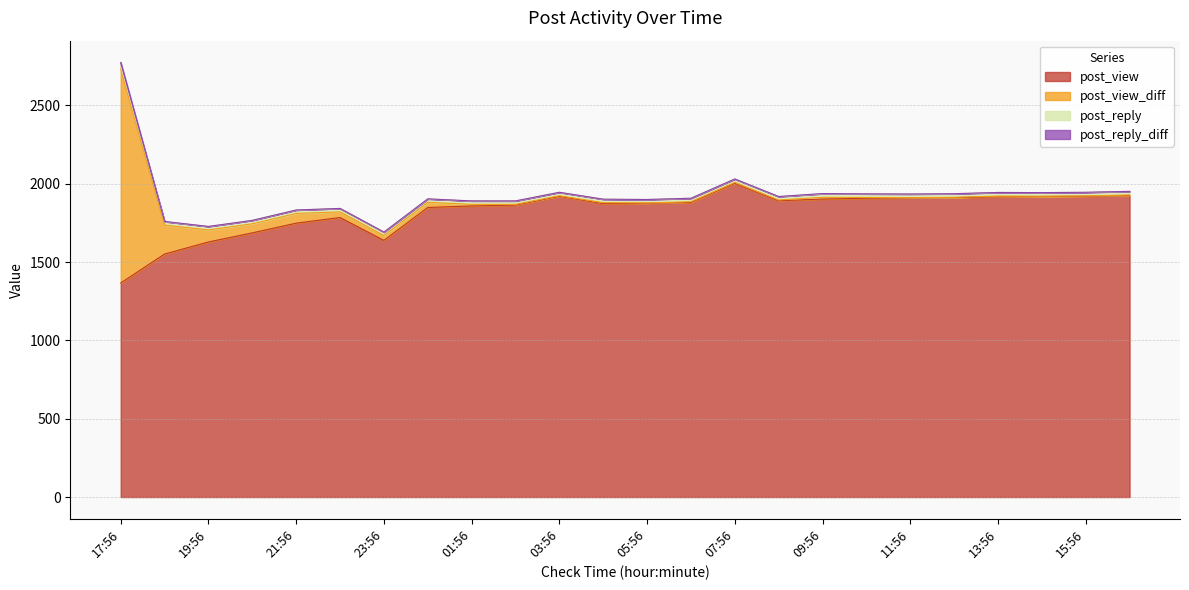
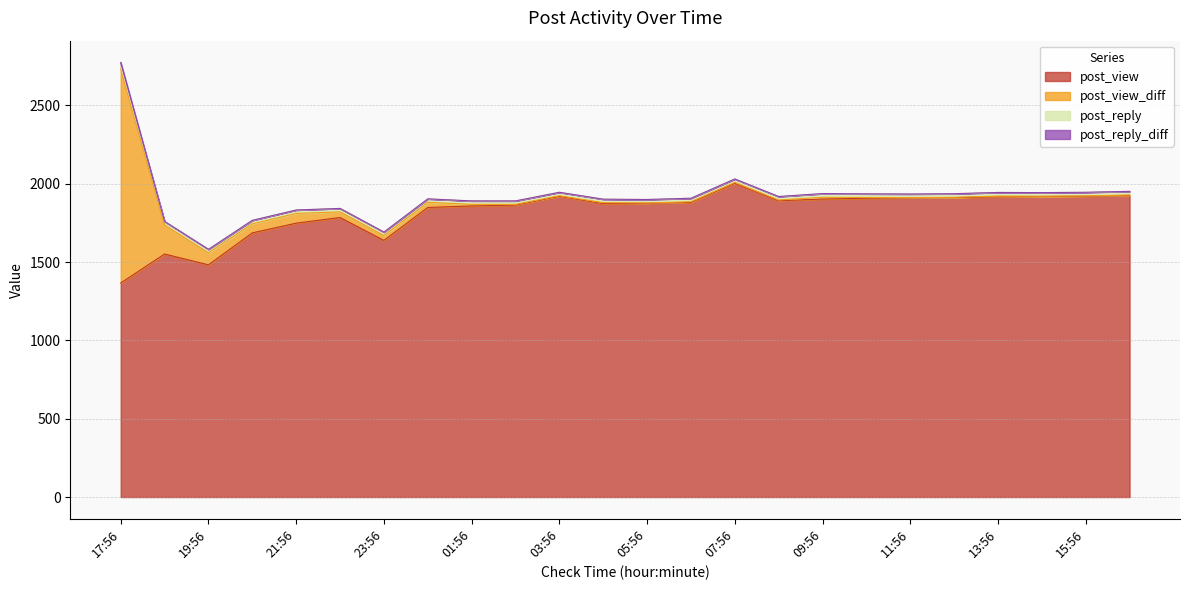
post_view, 19:56: 1630 -> 1480
